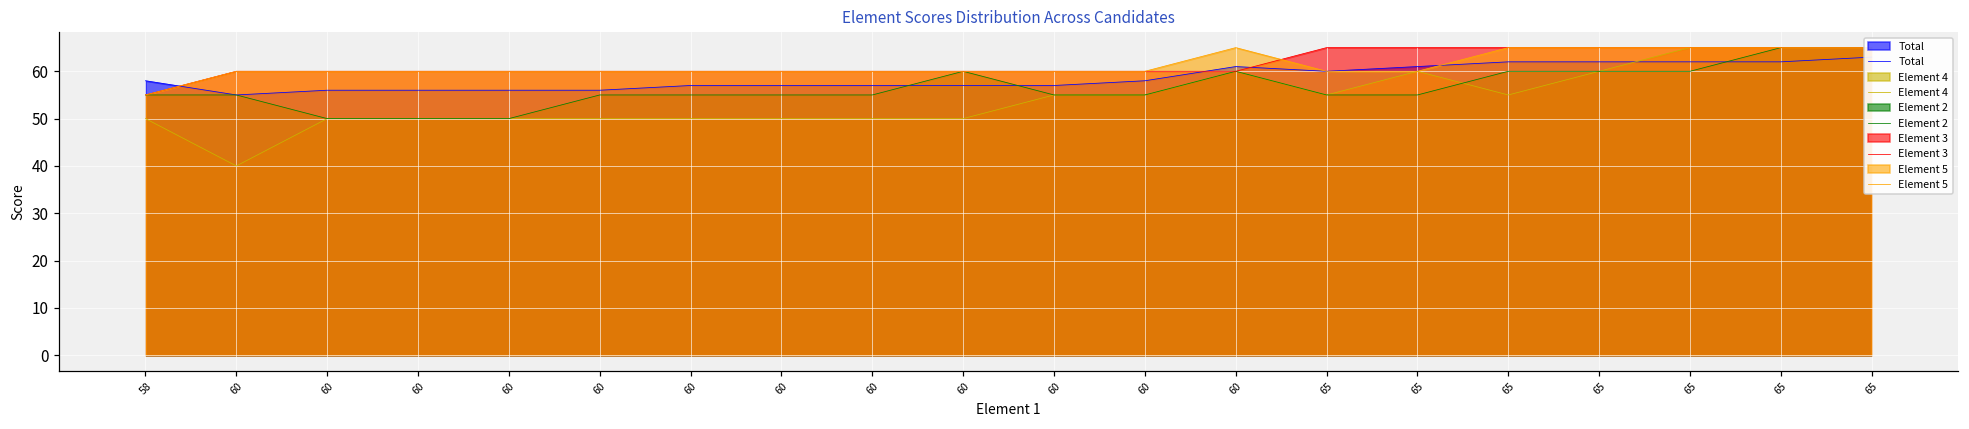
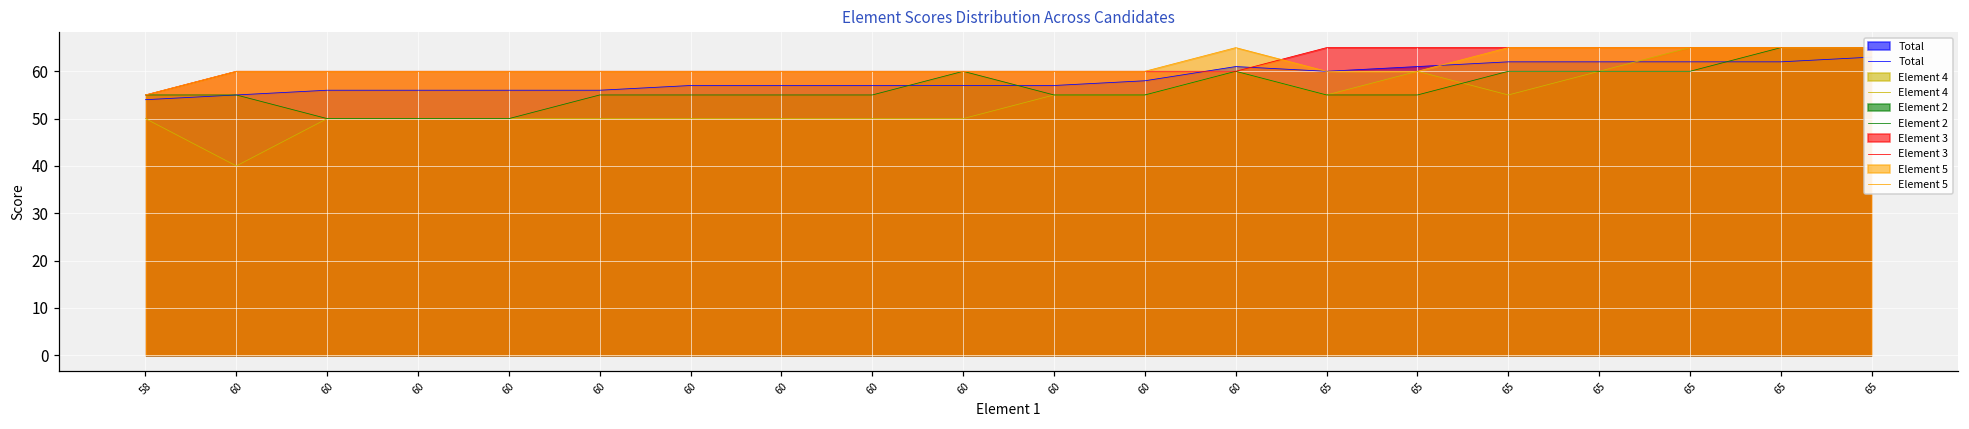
Total, 58: 58 -> 54
